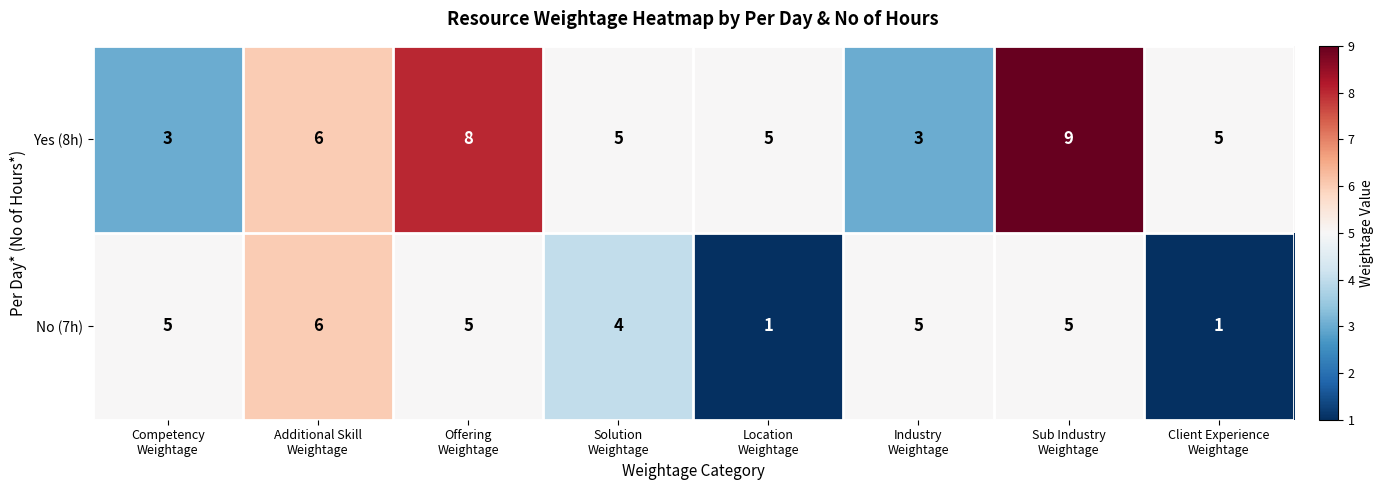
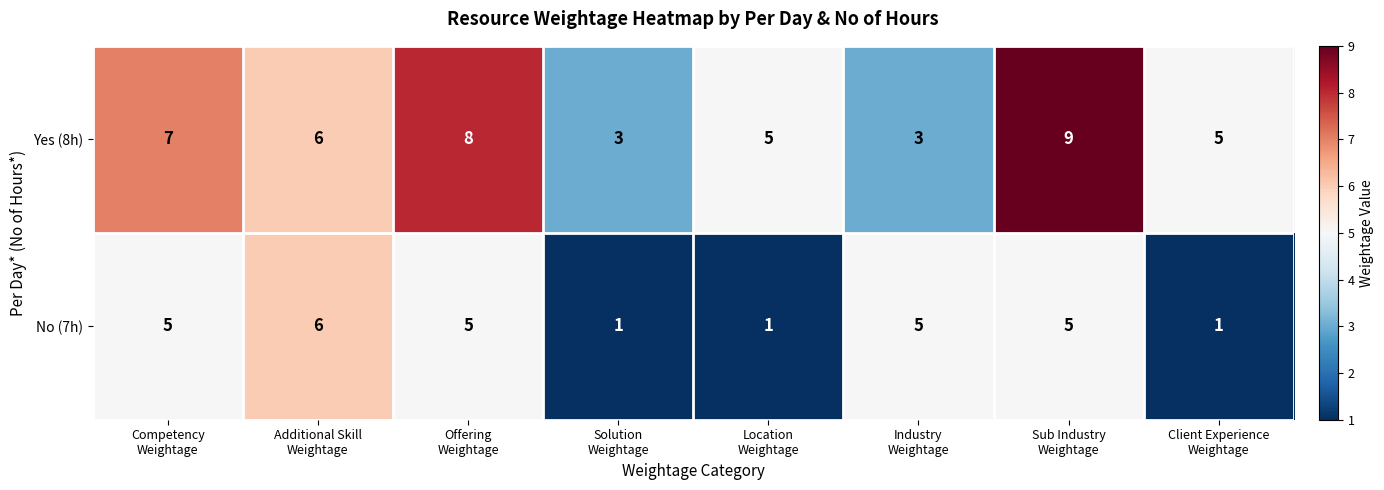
Yes (8h), Competency Weightage: 3 -> 7
Yes (8h), Solution Weightage: 5 -> 3
No (7h), Solution Weightage: 4 -> 1
